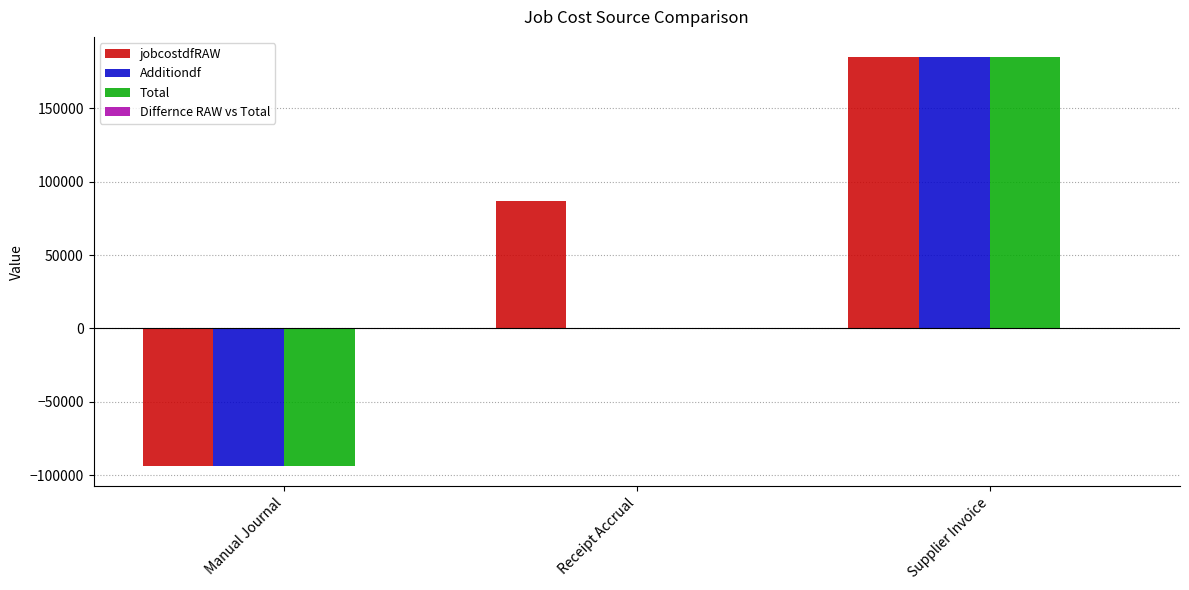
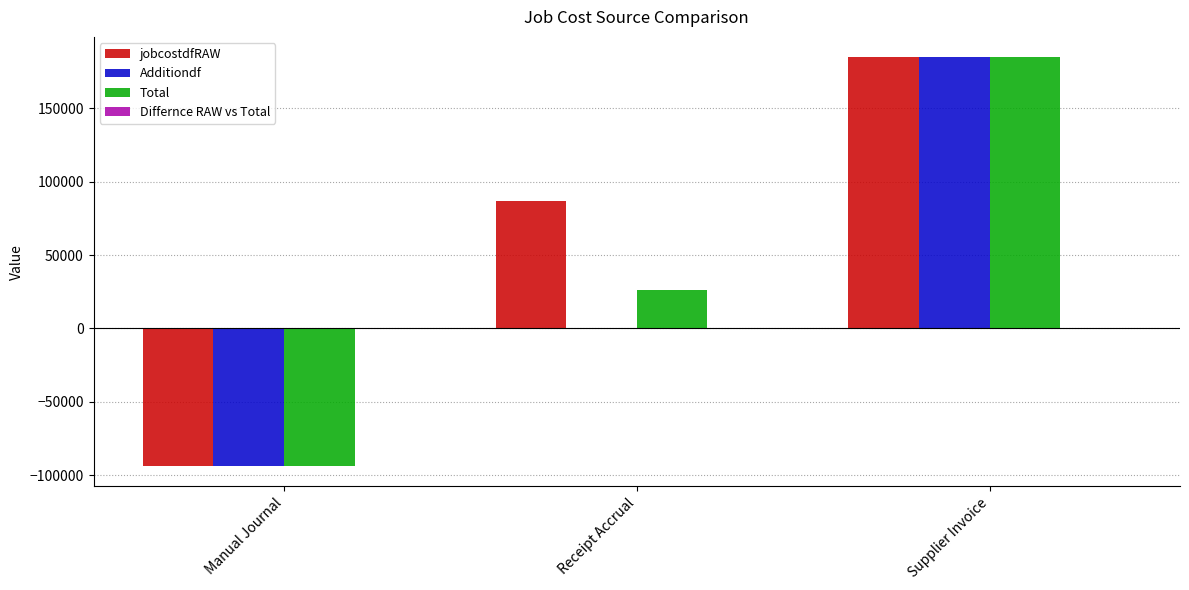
Total, Receipt Accrual: 0 -> 26000
